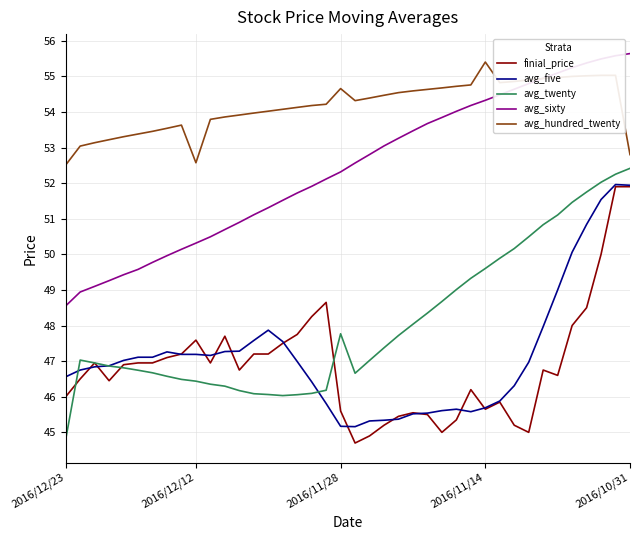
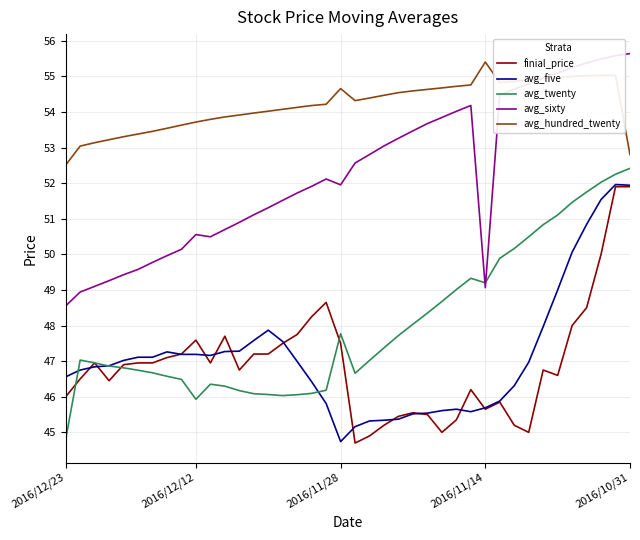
avg_twenty, 2016/12/12: 46.4 -> 45.9
avg_sixty, 2016/12/12: 50.3 -> 50.6
avg_hundred_twenty, 2016/12/12: 52.6 -> 53.7
finial_price, 2016/11/28: 45.6 -> 47.5
avg_five, 2016/11/28: 45.2 -> 44.7
avg_sixty, 2016/11/28: 52.3 -> 52.0
avg_twenty, 2016/11/14: 49.6 -> 49.2
avg_sixty, 2016/11/14: 54.3 -> 49.1
